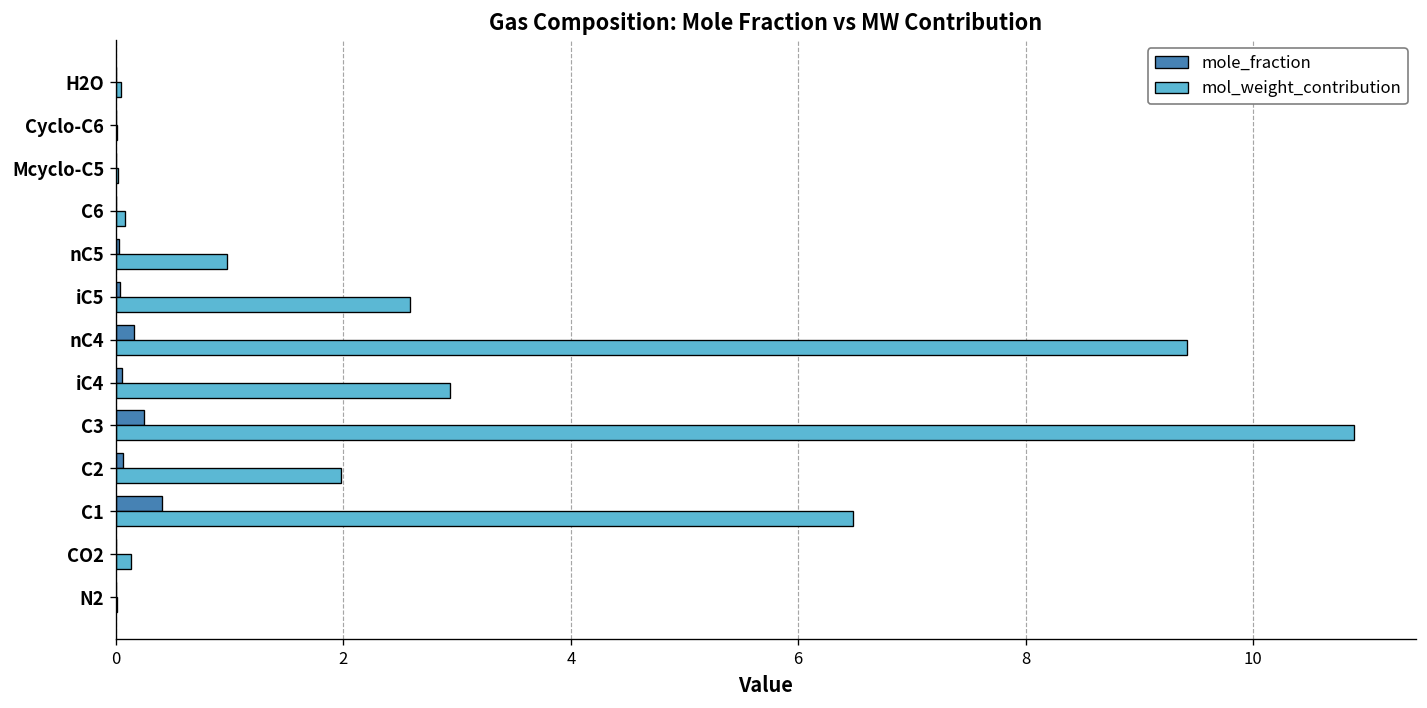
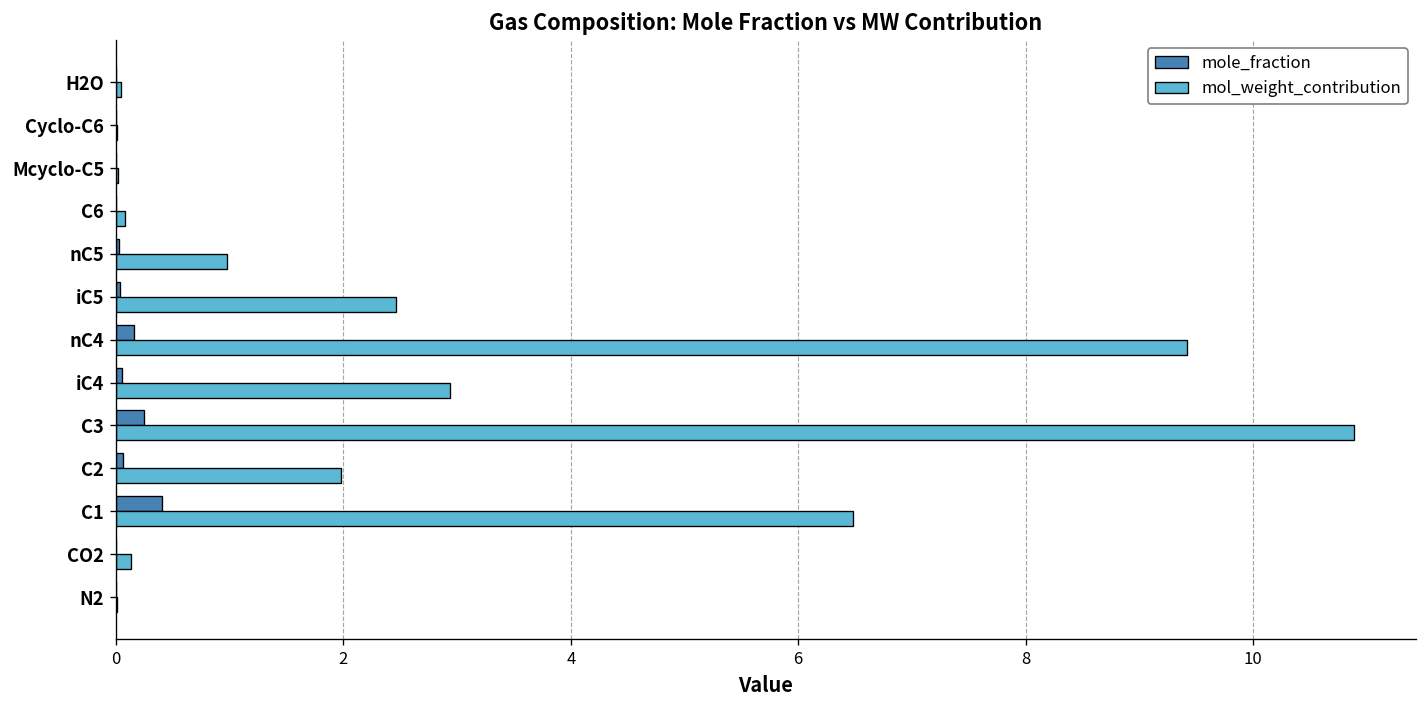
mol_weight_contribution, iC5: 2.6 -> 2.5
